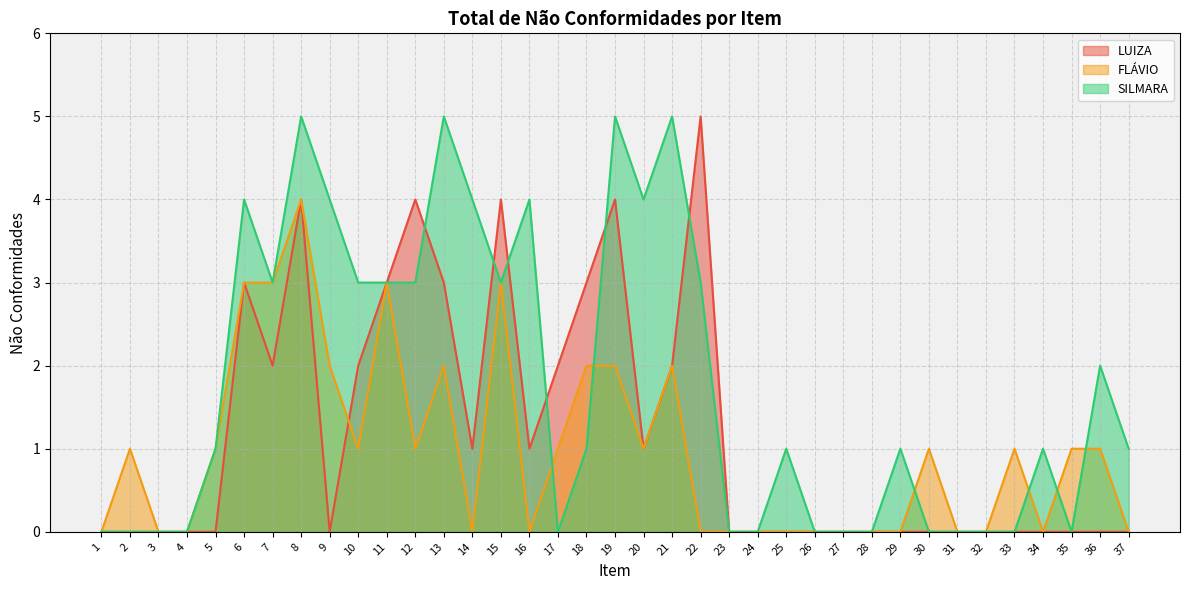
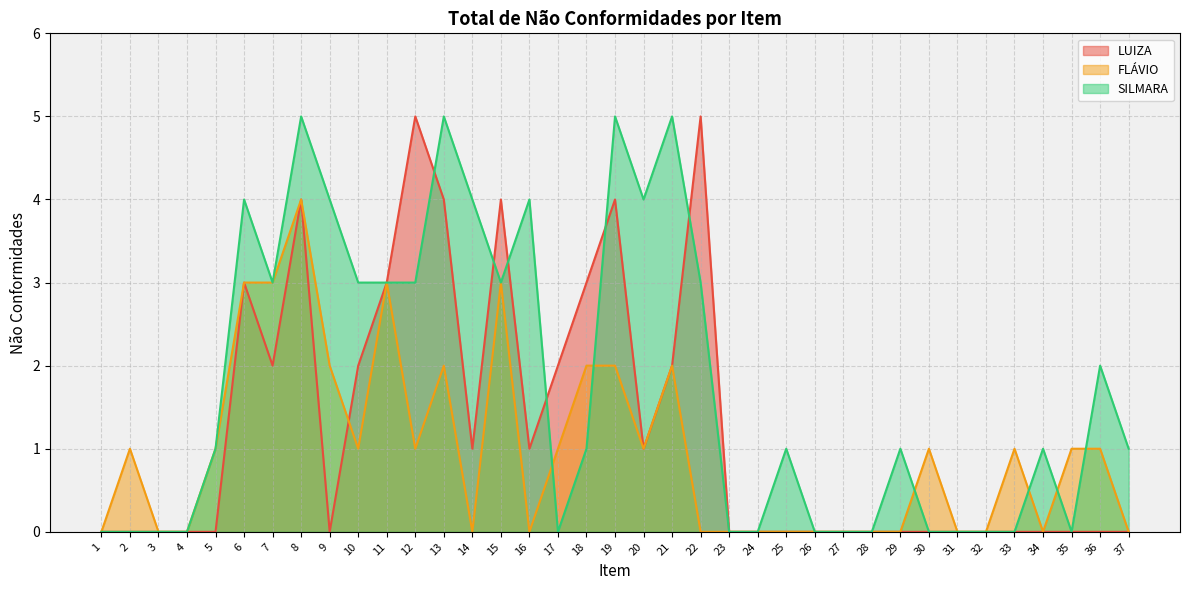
LUIZA, 12: 4 -> 5
LUIZA, 13: 3 -> 4
